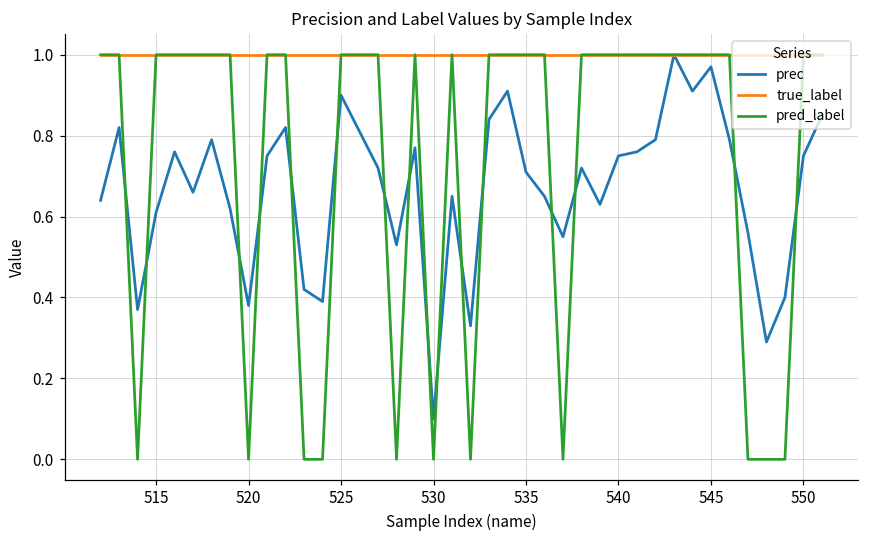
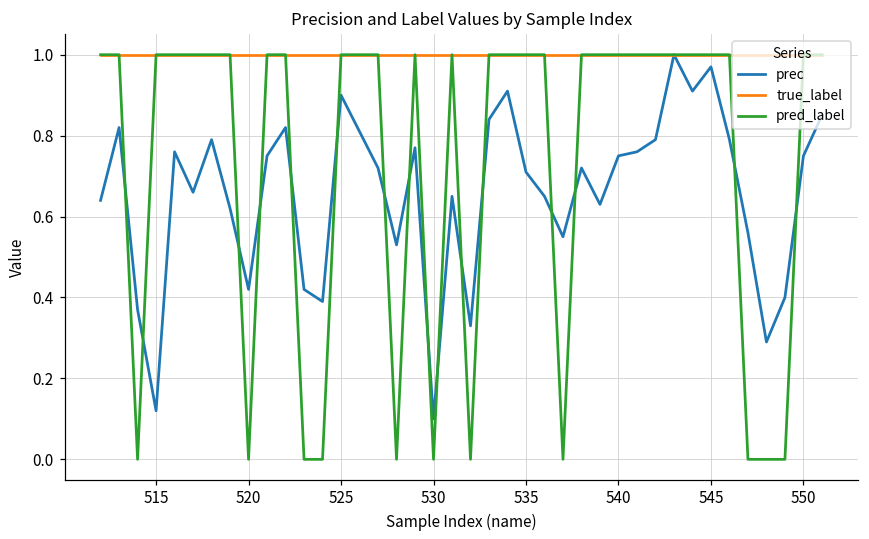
prec, 515: 0.61 -> 0.12
prec, 520: 0.38 -> 0.42
